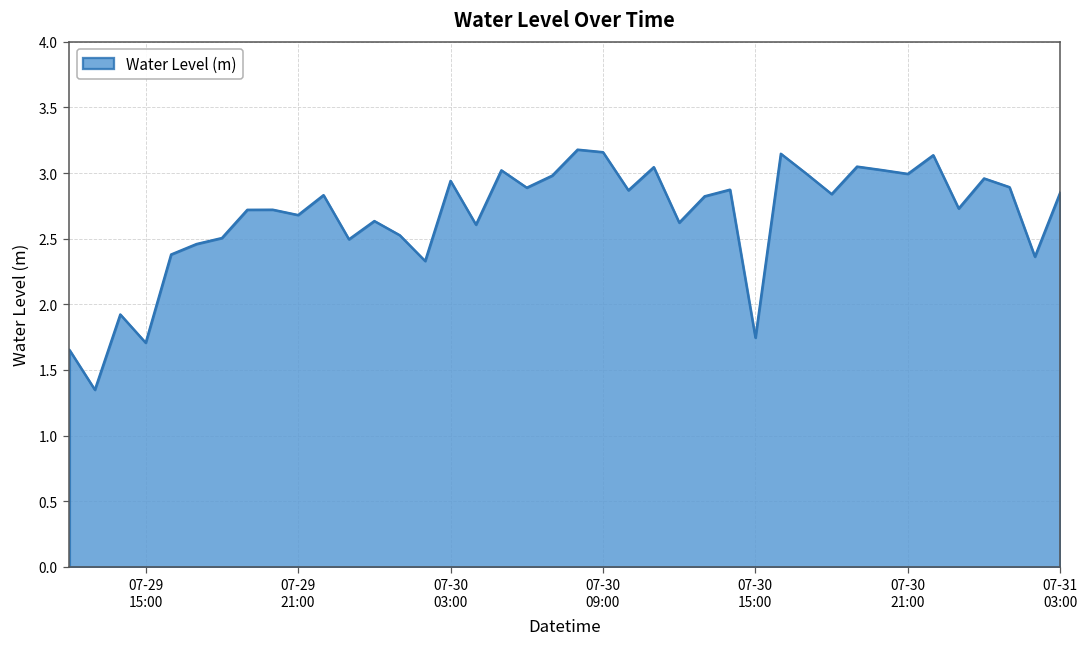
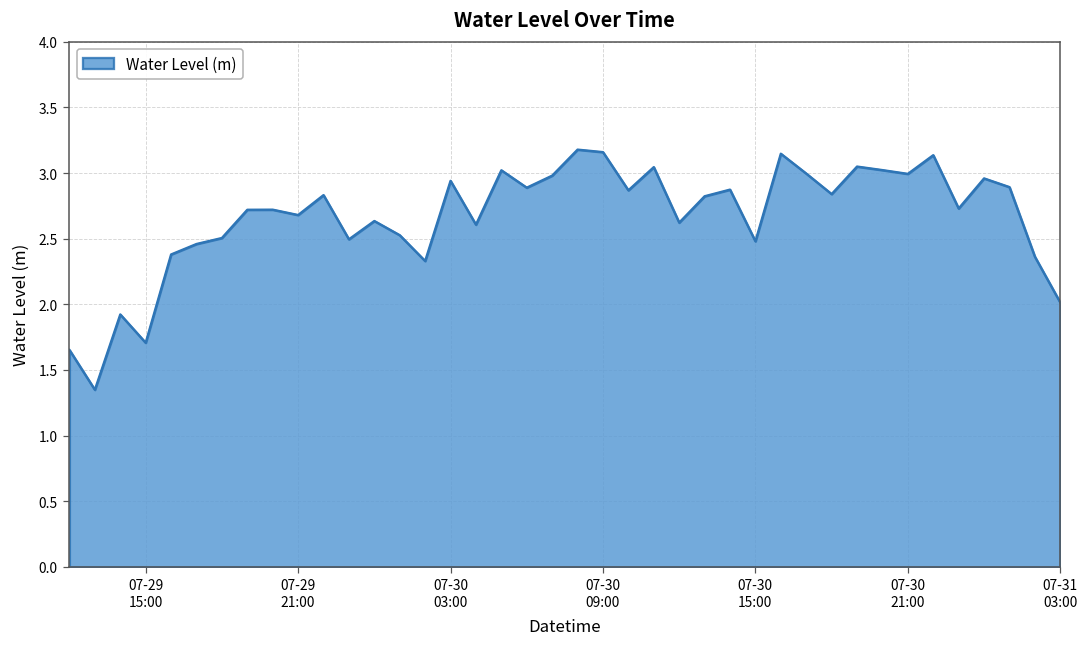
07-30 15:00: 1.75 -> 2.48
07-31 03:00: 2.85 -> 2.01
